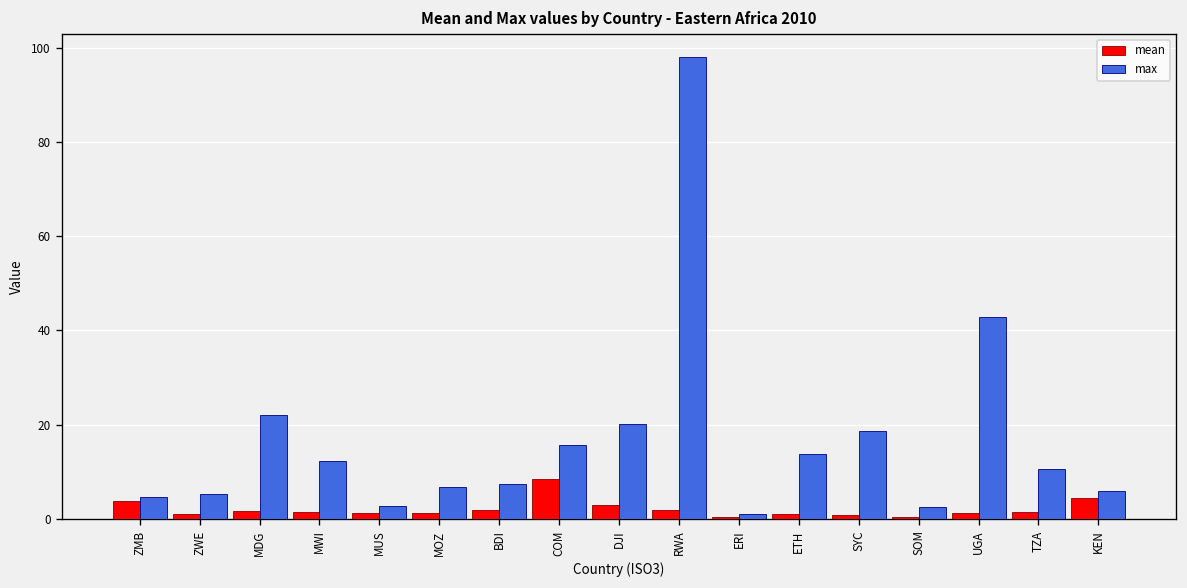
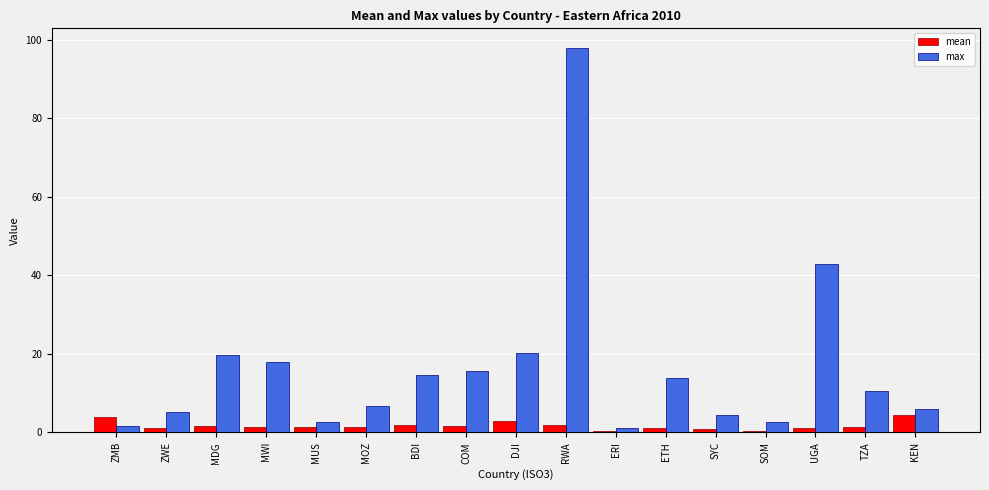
max, ZMB: 5 -> 2
max, MDG: 22 -> 20
max, MWI: 12 -> 18
max, BDI: 7 -> 15
mean, COM: 8 -> 2
max, SYC: 19 -> 5
